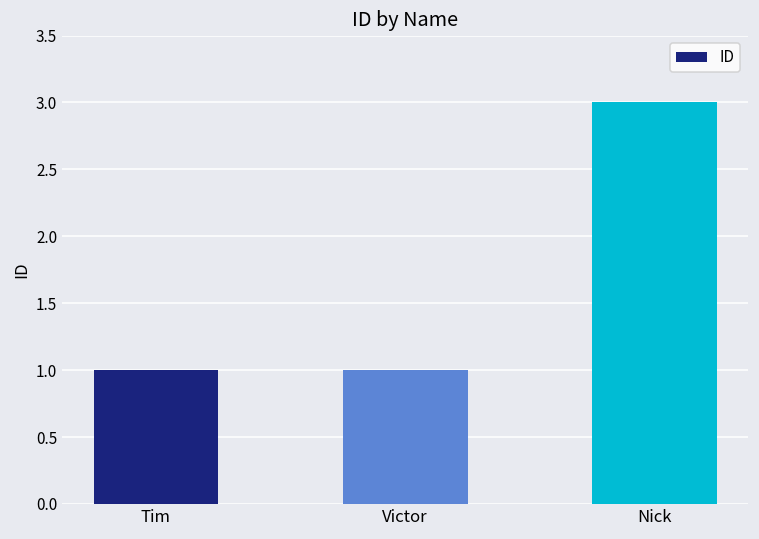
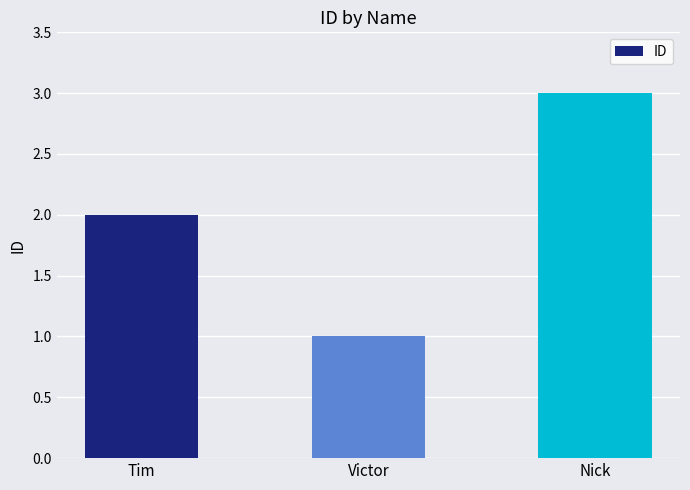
Tim: 1 -> 2
